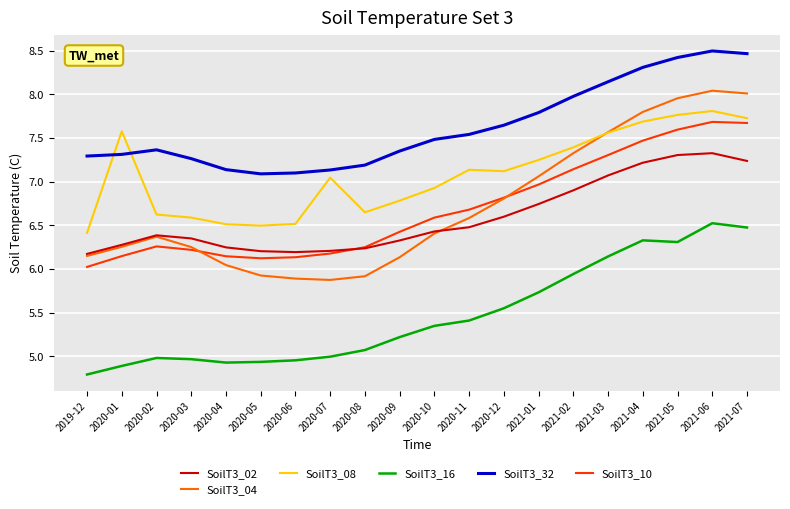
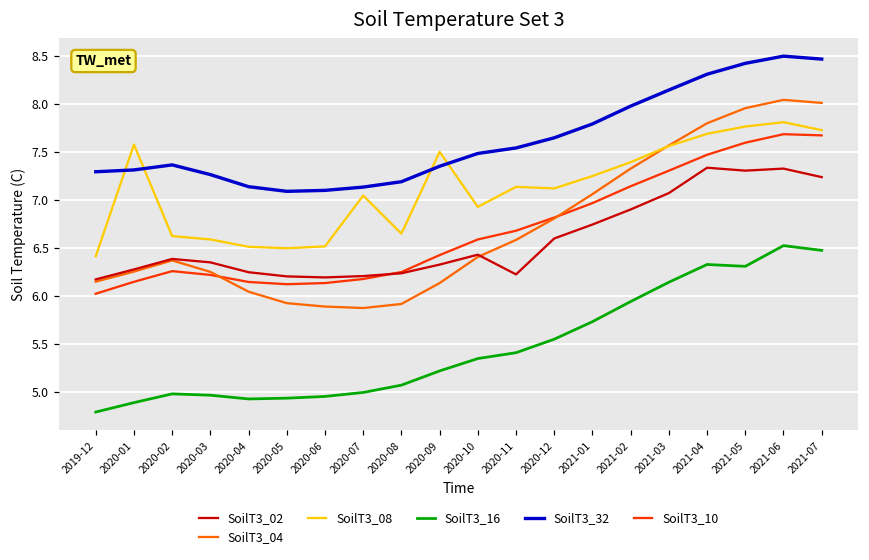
SoilT3_08, 2020-09: 6.8 -> 7.5
SoilT3_02, 2020-11: 6.5 -> 6.2
SoilT3_02, 2021-04: 7.2 -> 7.3
